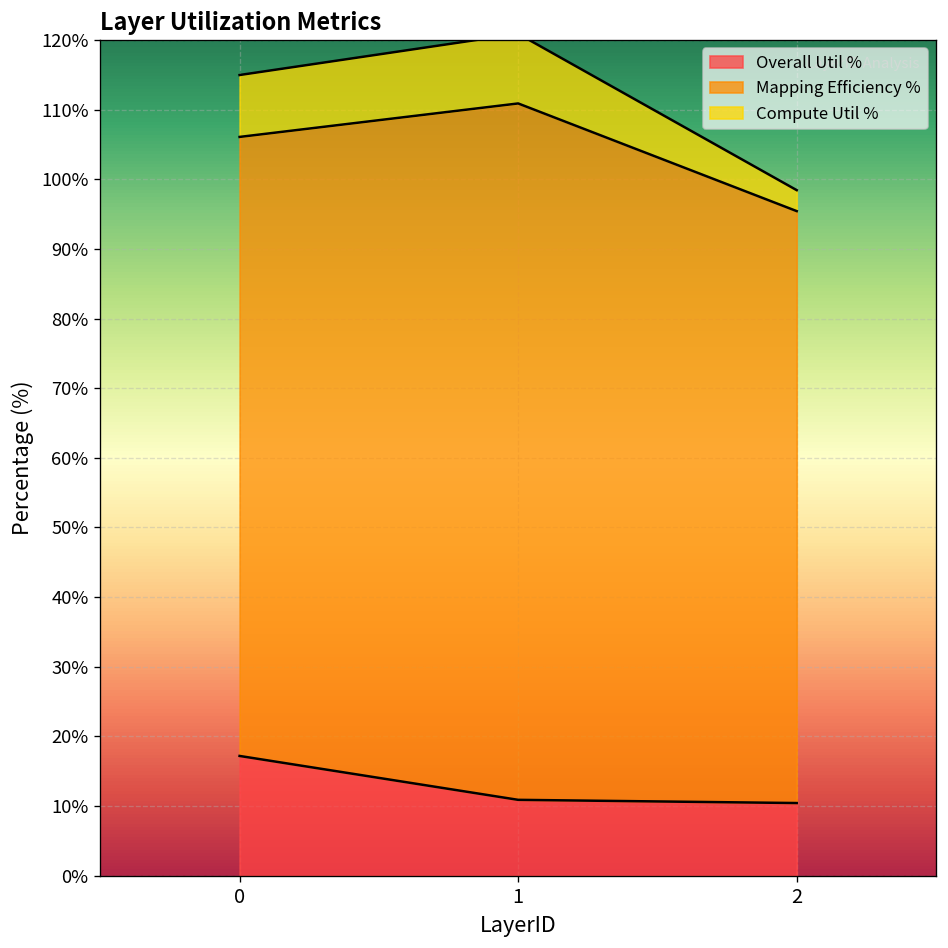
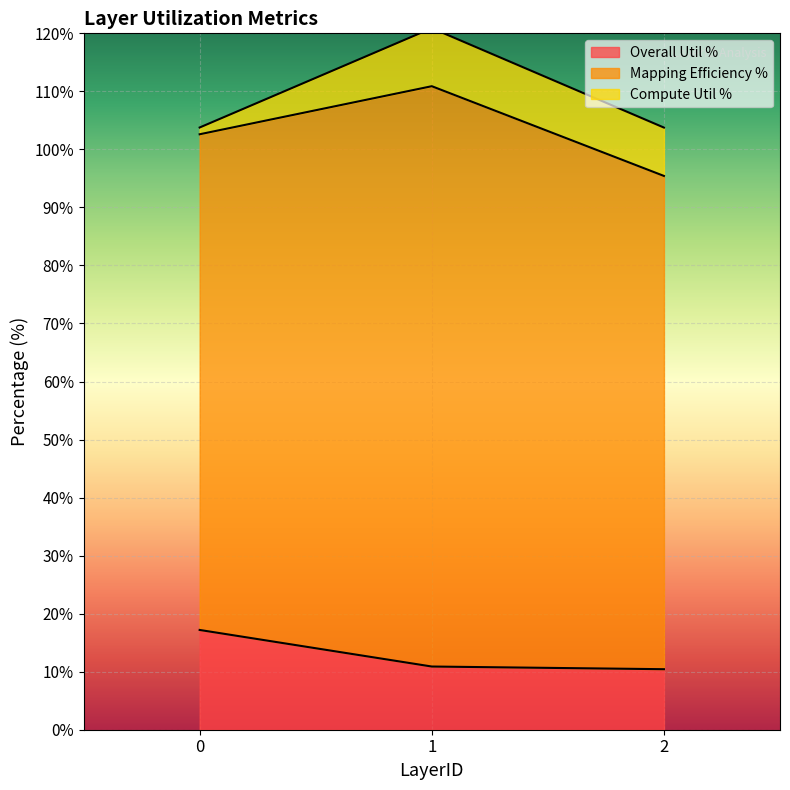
Mapping Efficiency %, 0: 89% -> 85%
Compute Util %, 0: 9% -> 1%
Compute Util %, 2: 3% -> 8%
